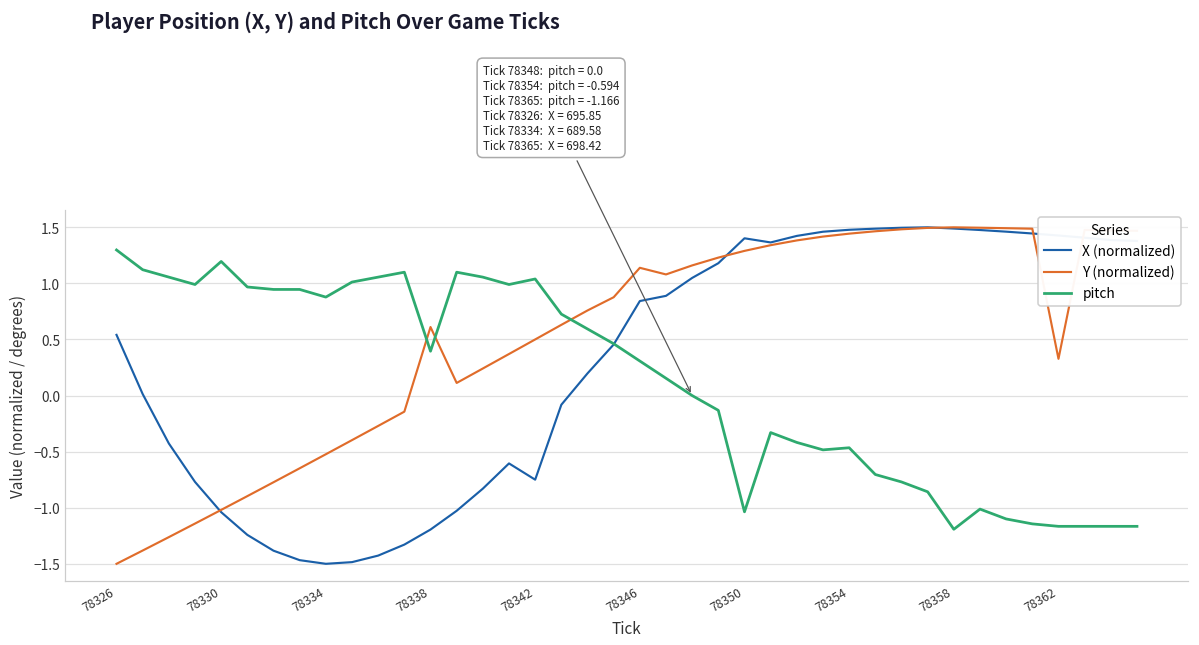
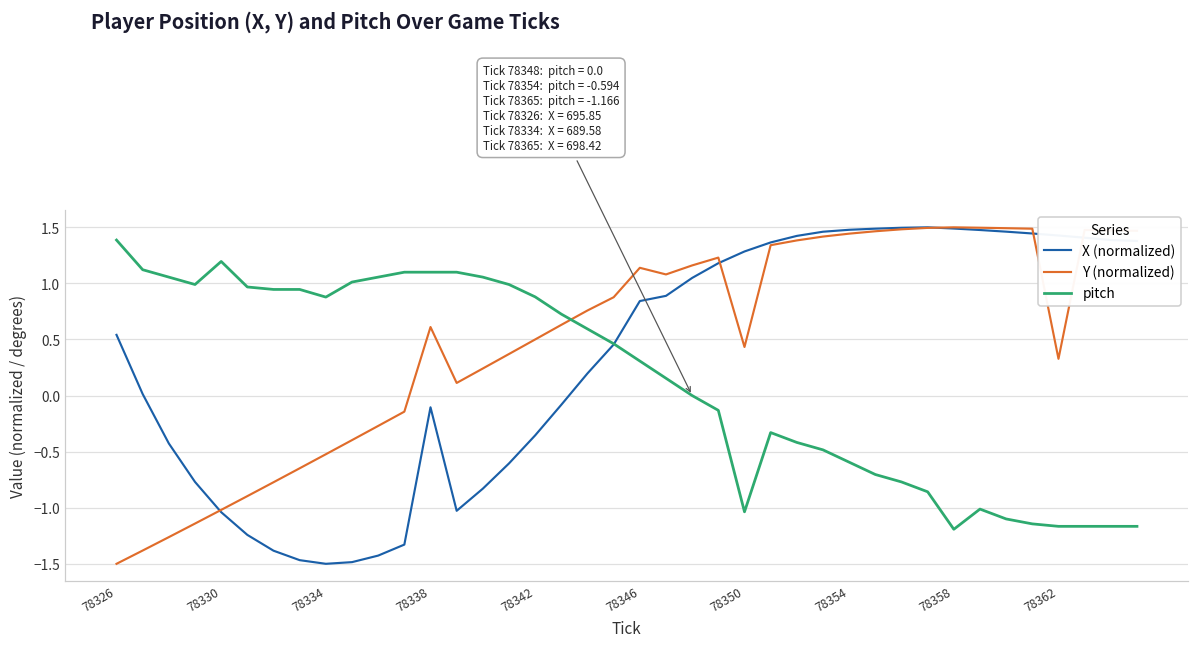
pitch, 78326: 1.30 -> 1.39
X (normalized), 78338: -1.19 -> -0.10
pitch, 78338: 0.40 -> 1.10
X (normalized), 78342: -0.75 -> -0.35
pitch, 78342: 1.04 -> 0.88
X (normalized), 78350: 1.40 -> 1.28
Y (normalized), 78350: 1.29 -> 0.43
pitch, 78354: -0.47 -> -0.59
